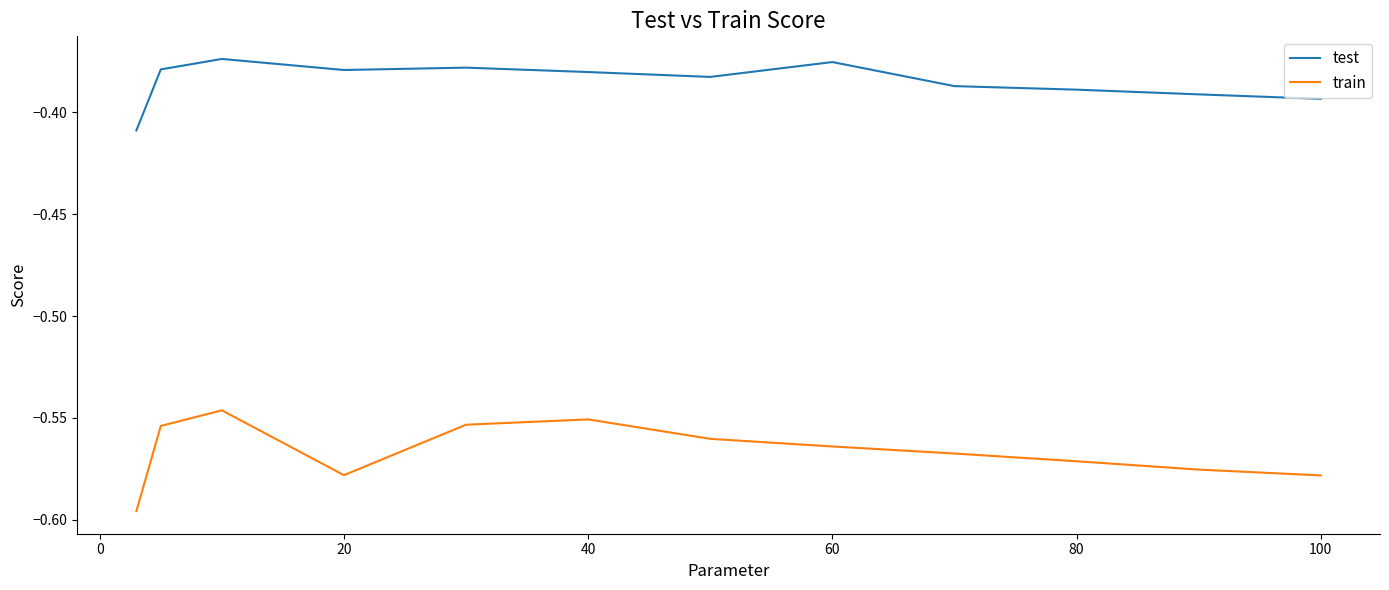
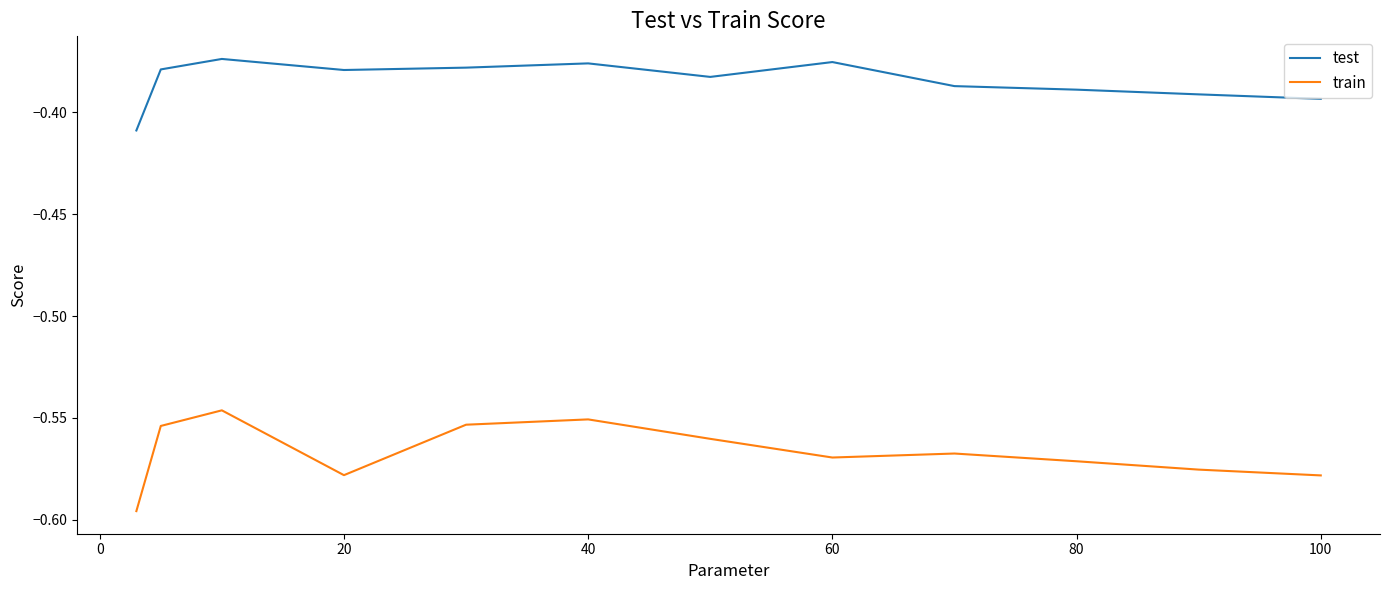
test, 40: -0.380 -> -0.376
train, 60: -0.564 -> -0.569
